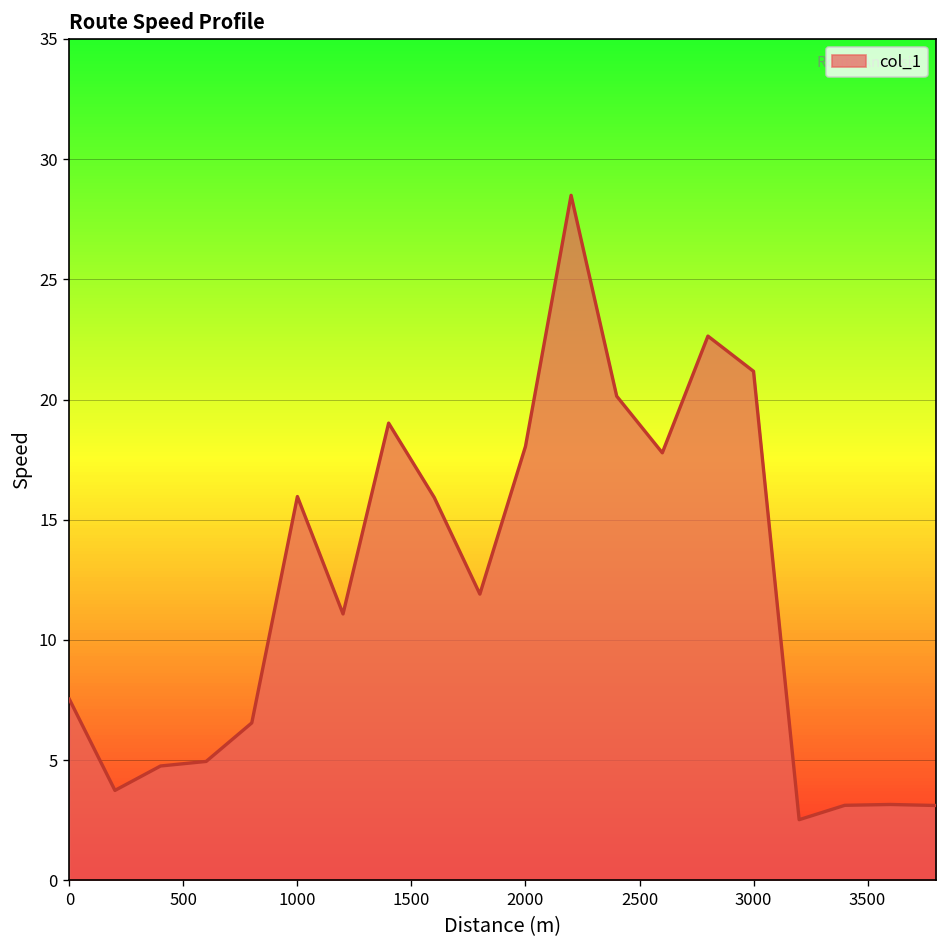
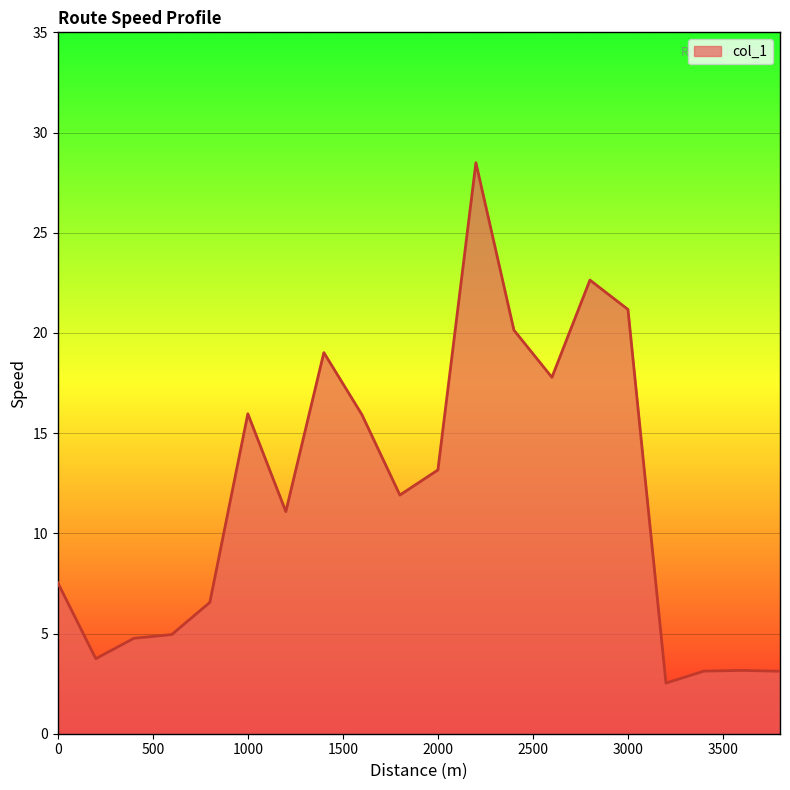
2000: 18.1 -> 13.2
